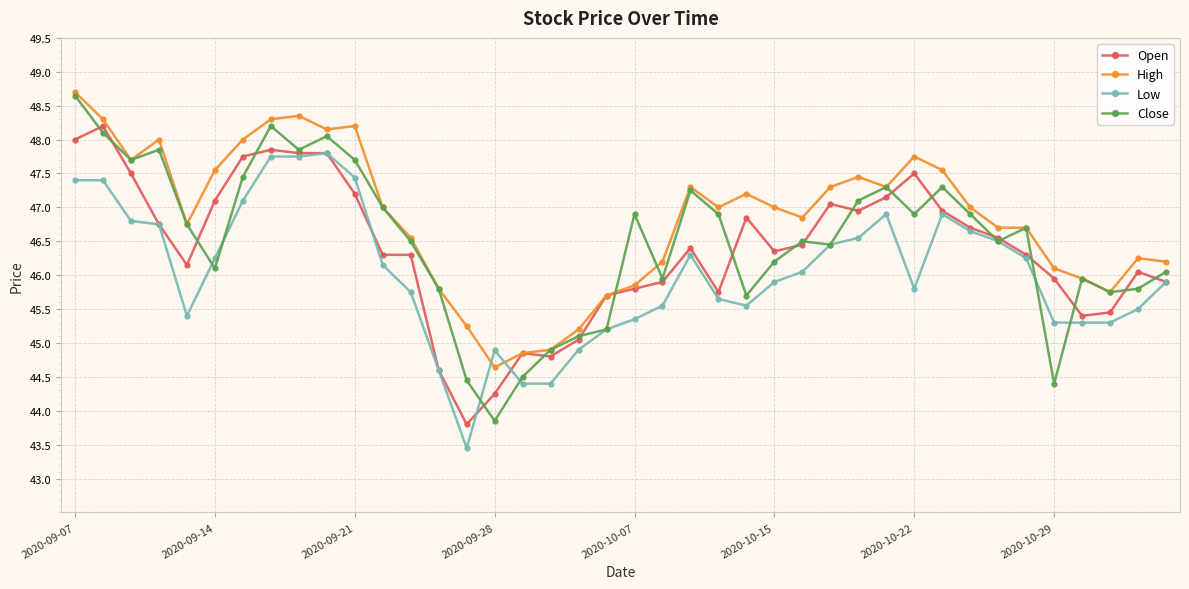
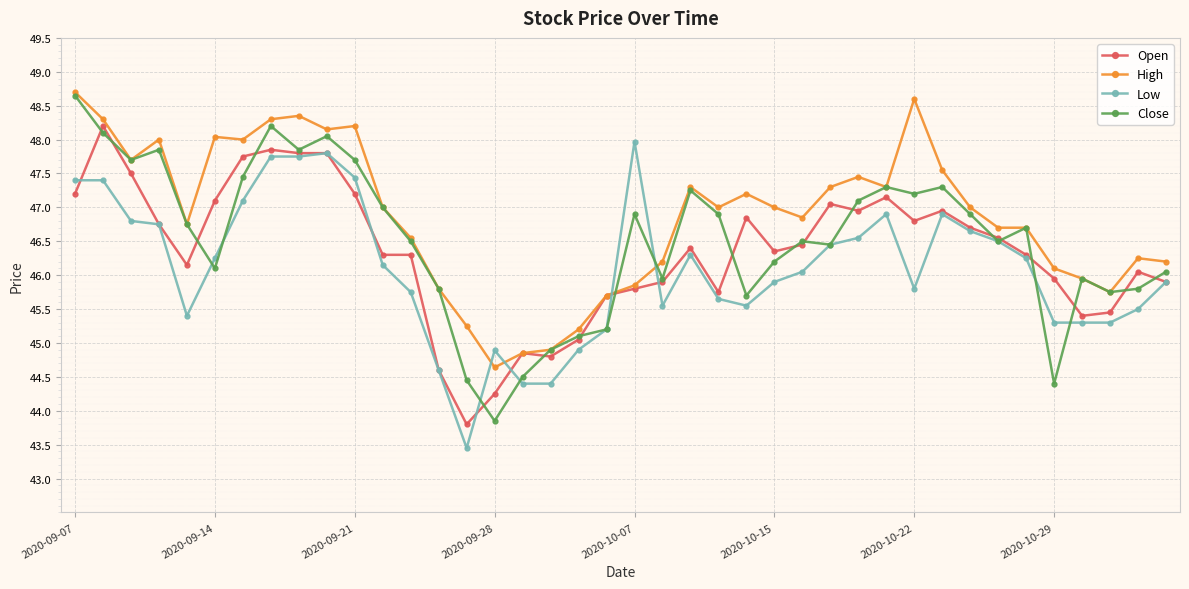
Open, 2020-09-07: 48.0 -> 47.2
High, 2020-09-14: 47.6 -> 48.0
Low, 2020-10-07: 45.4 -> 48.0
Open, 2020-10-22: 47.5 -> 46.8
High, 2020-10-22: 47.8 -> 48.6
Close, 2020-10-22: 46.9 -> 47.2
